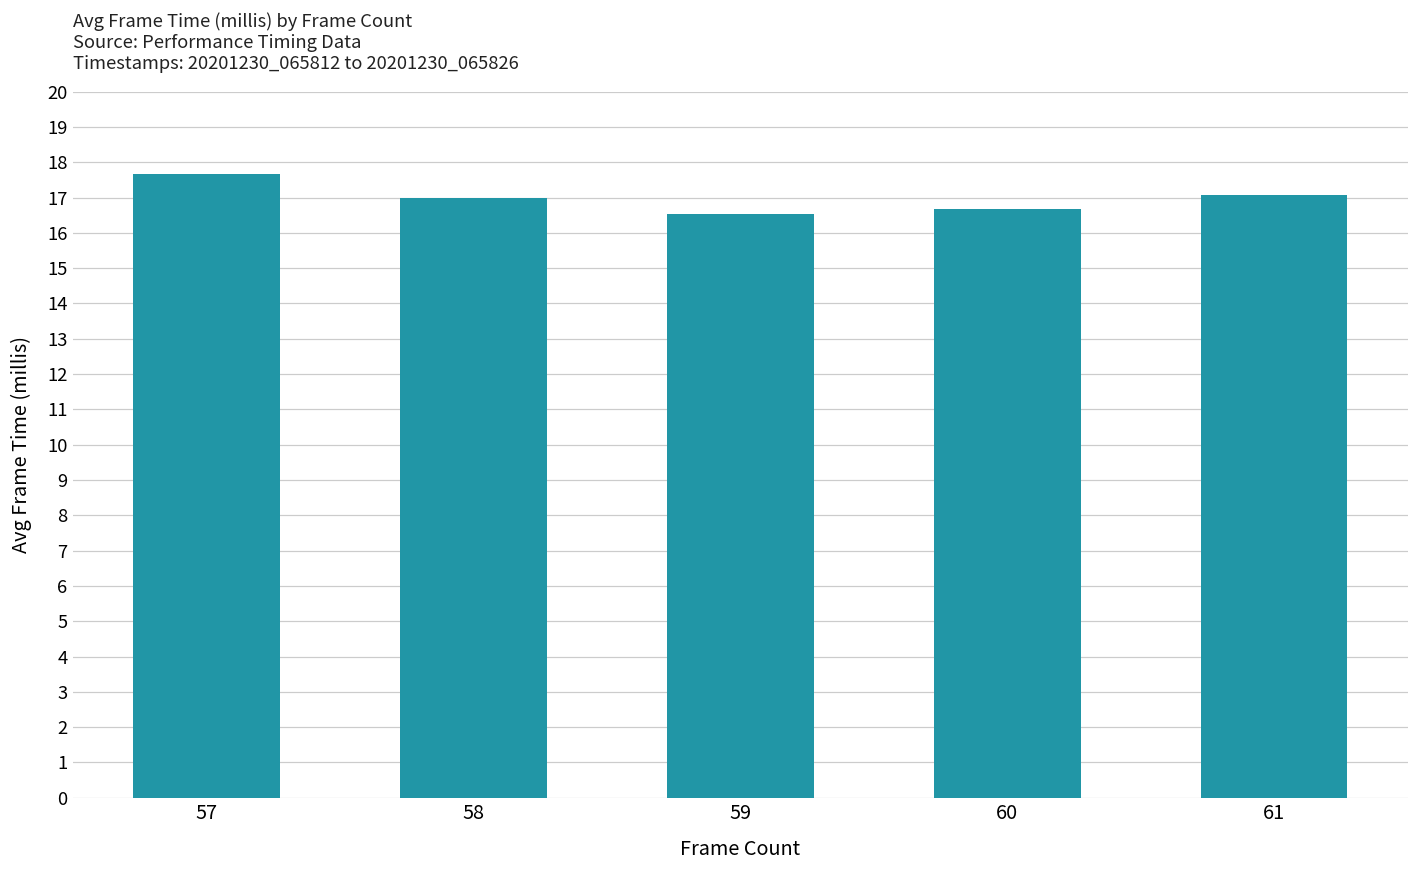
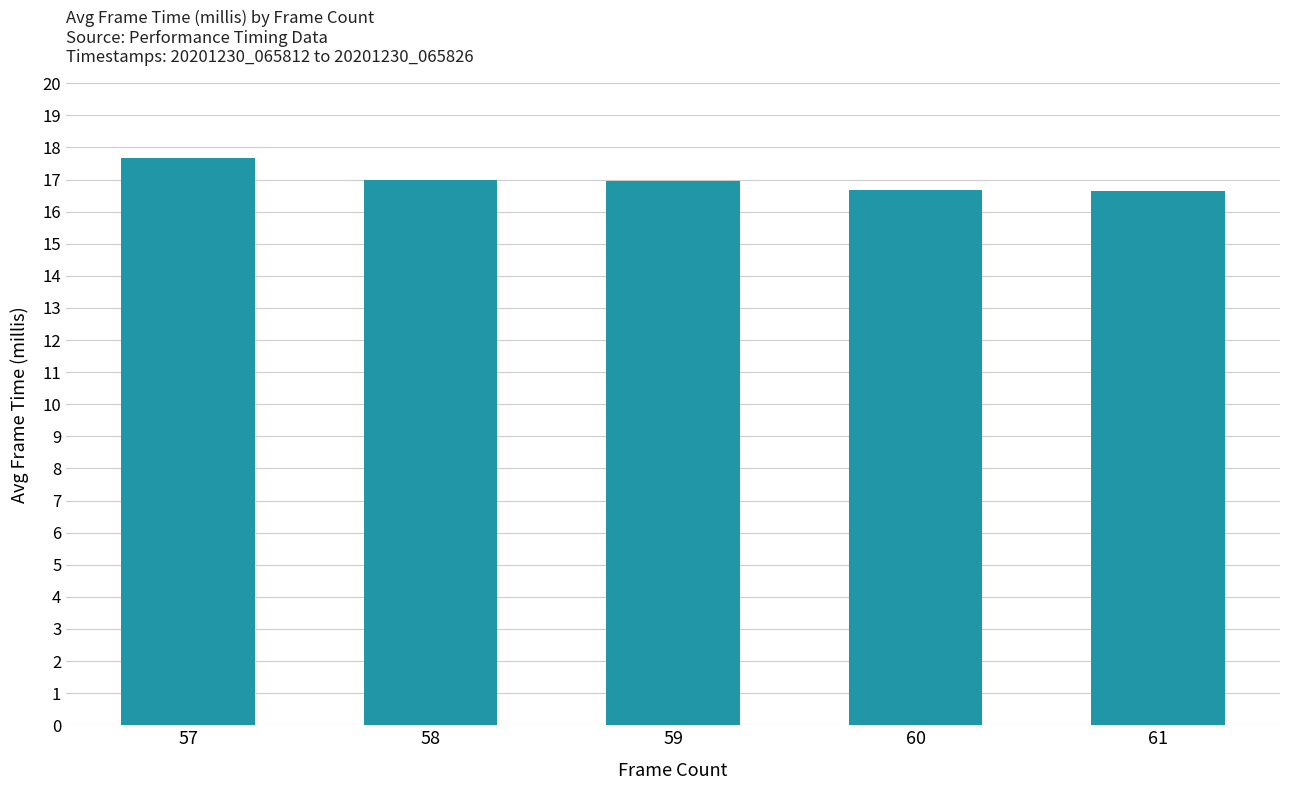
59: 16.5 -> 17.0
61: 17.1 -> 16.6
